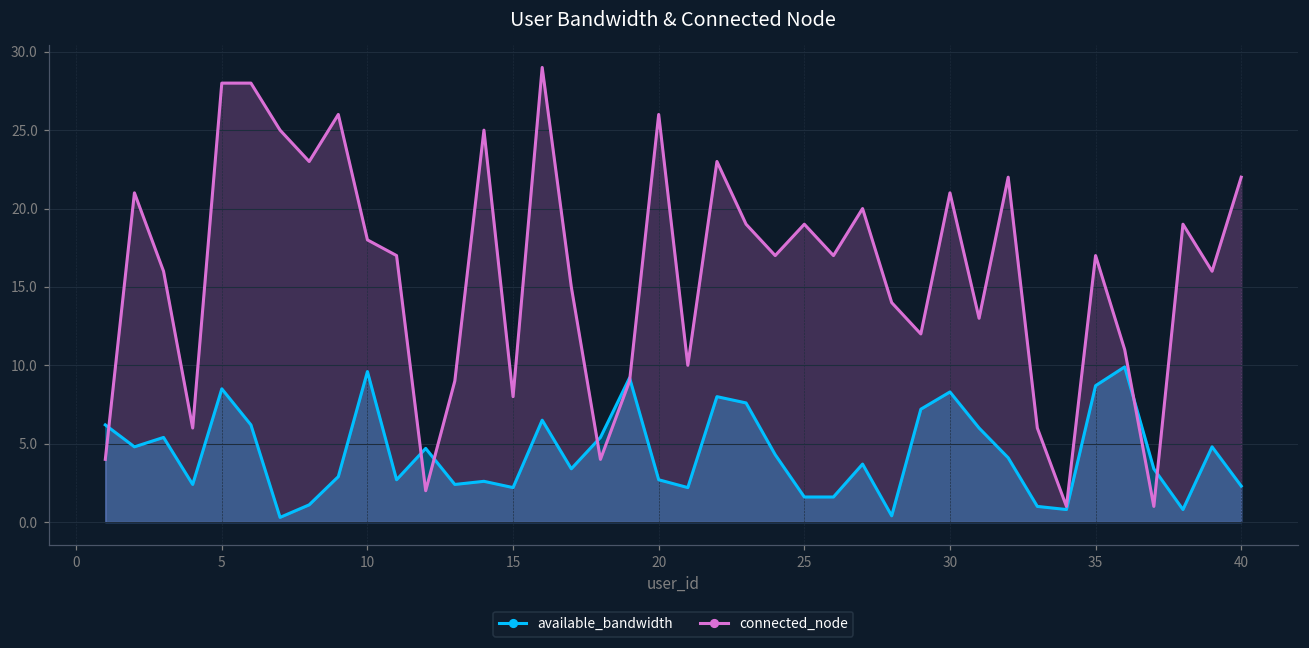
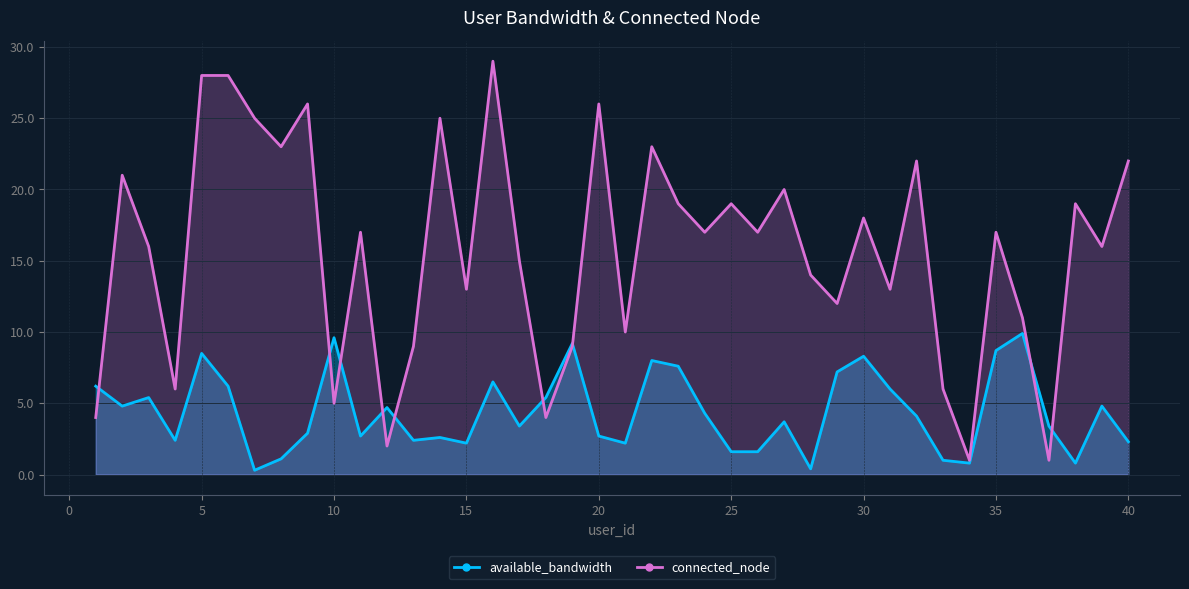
connected_node, 10: 18 -> 5
connected_node, 15: 8 -> 13
connected_node, 30: 21 -> 18
